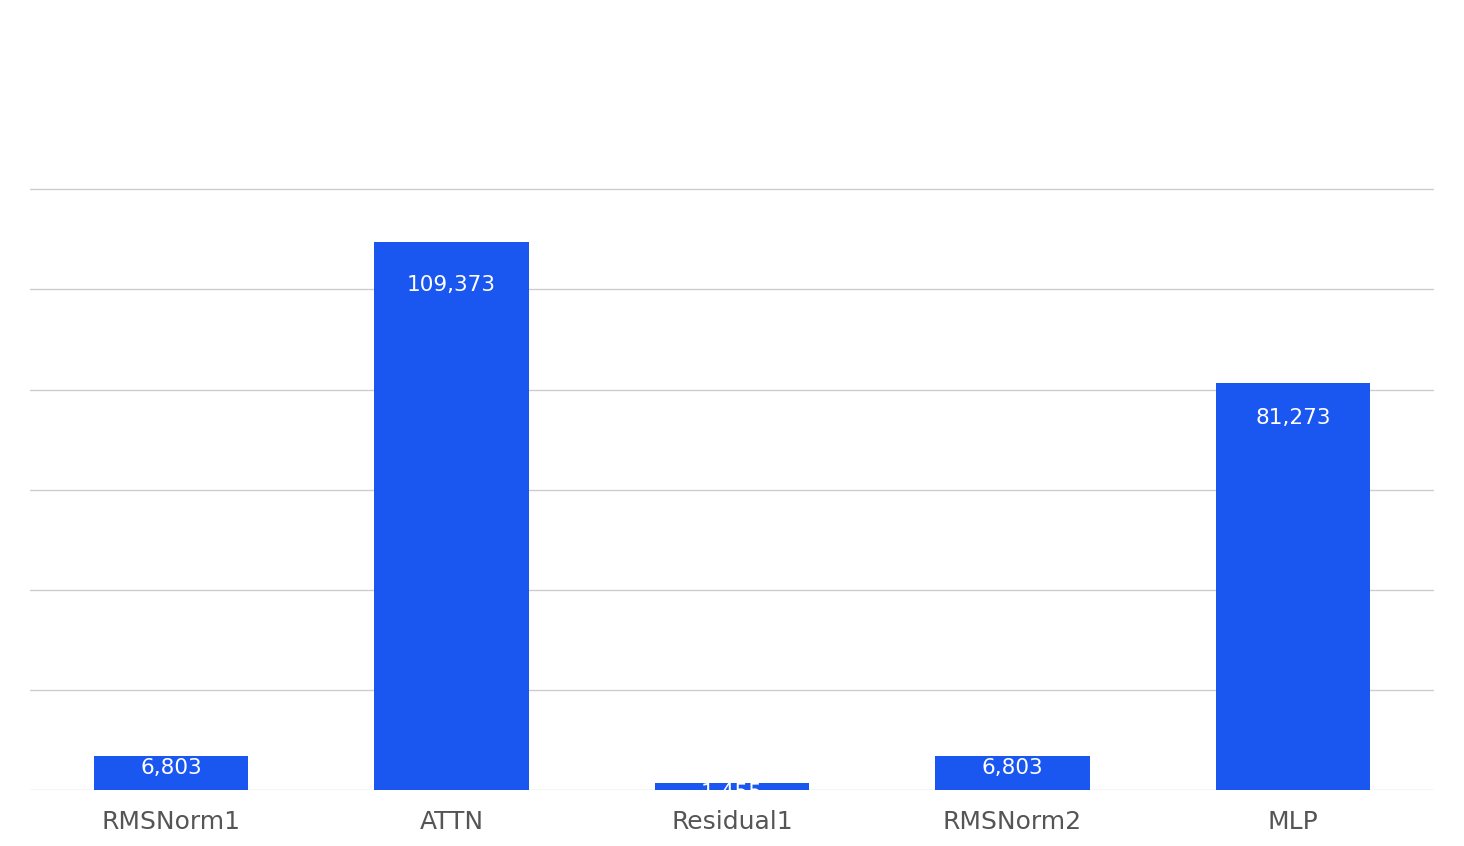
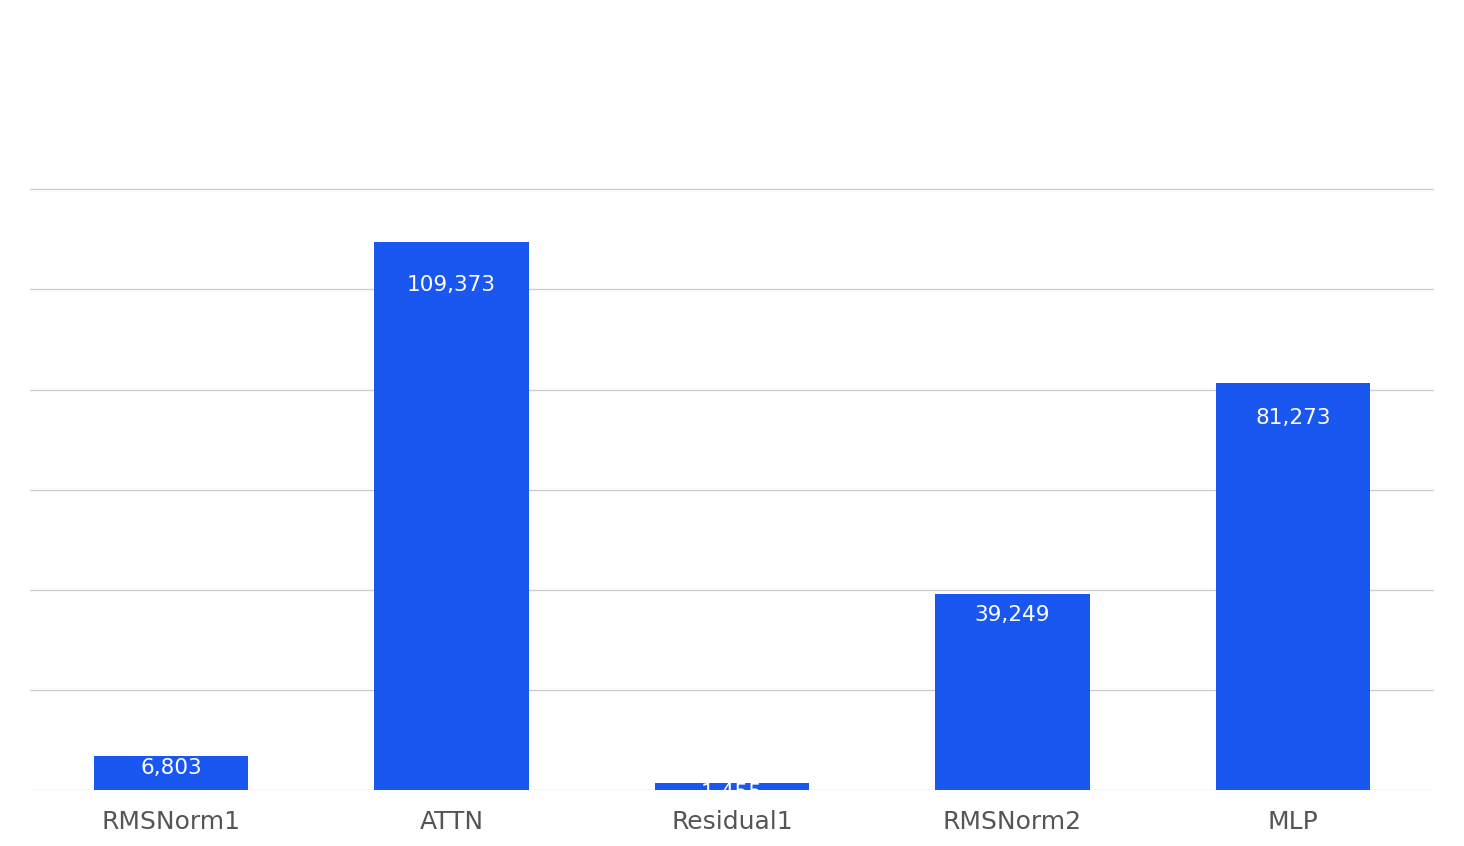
RMSNorm2: 6,803 -> 39,249
